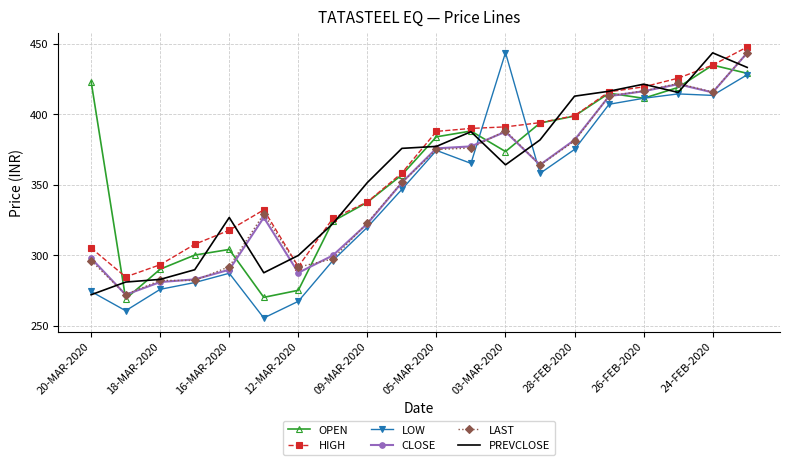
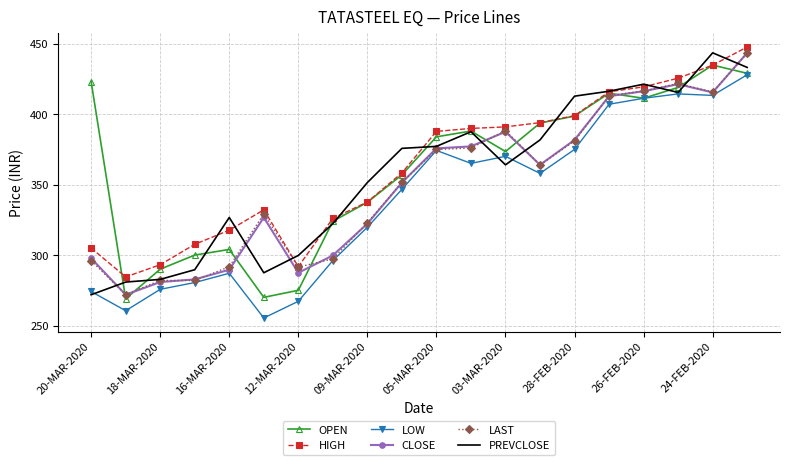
LOW, 03-MAR-2020: 444 -> 370
